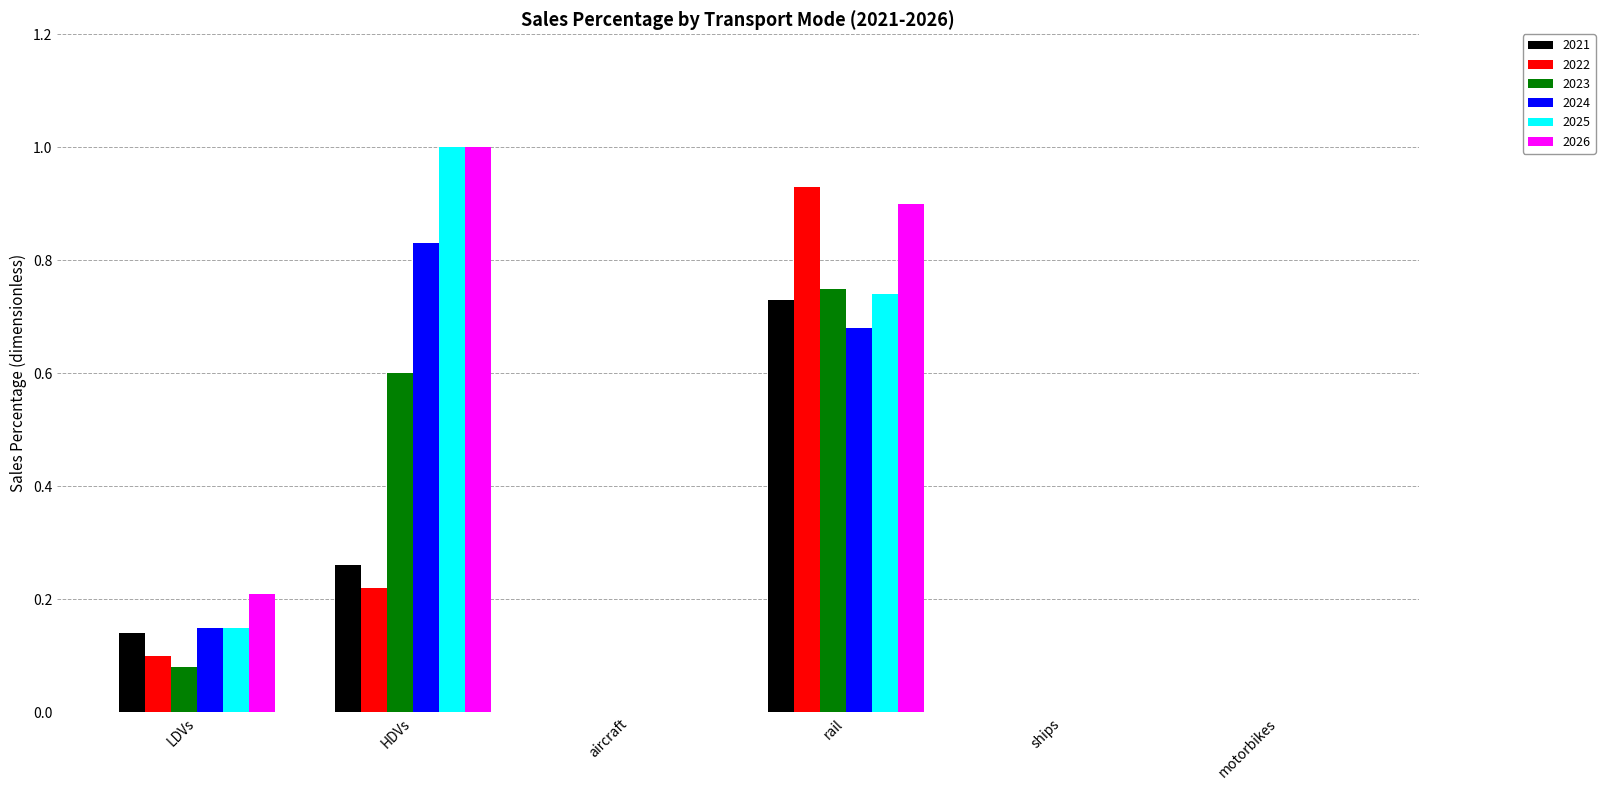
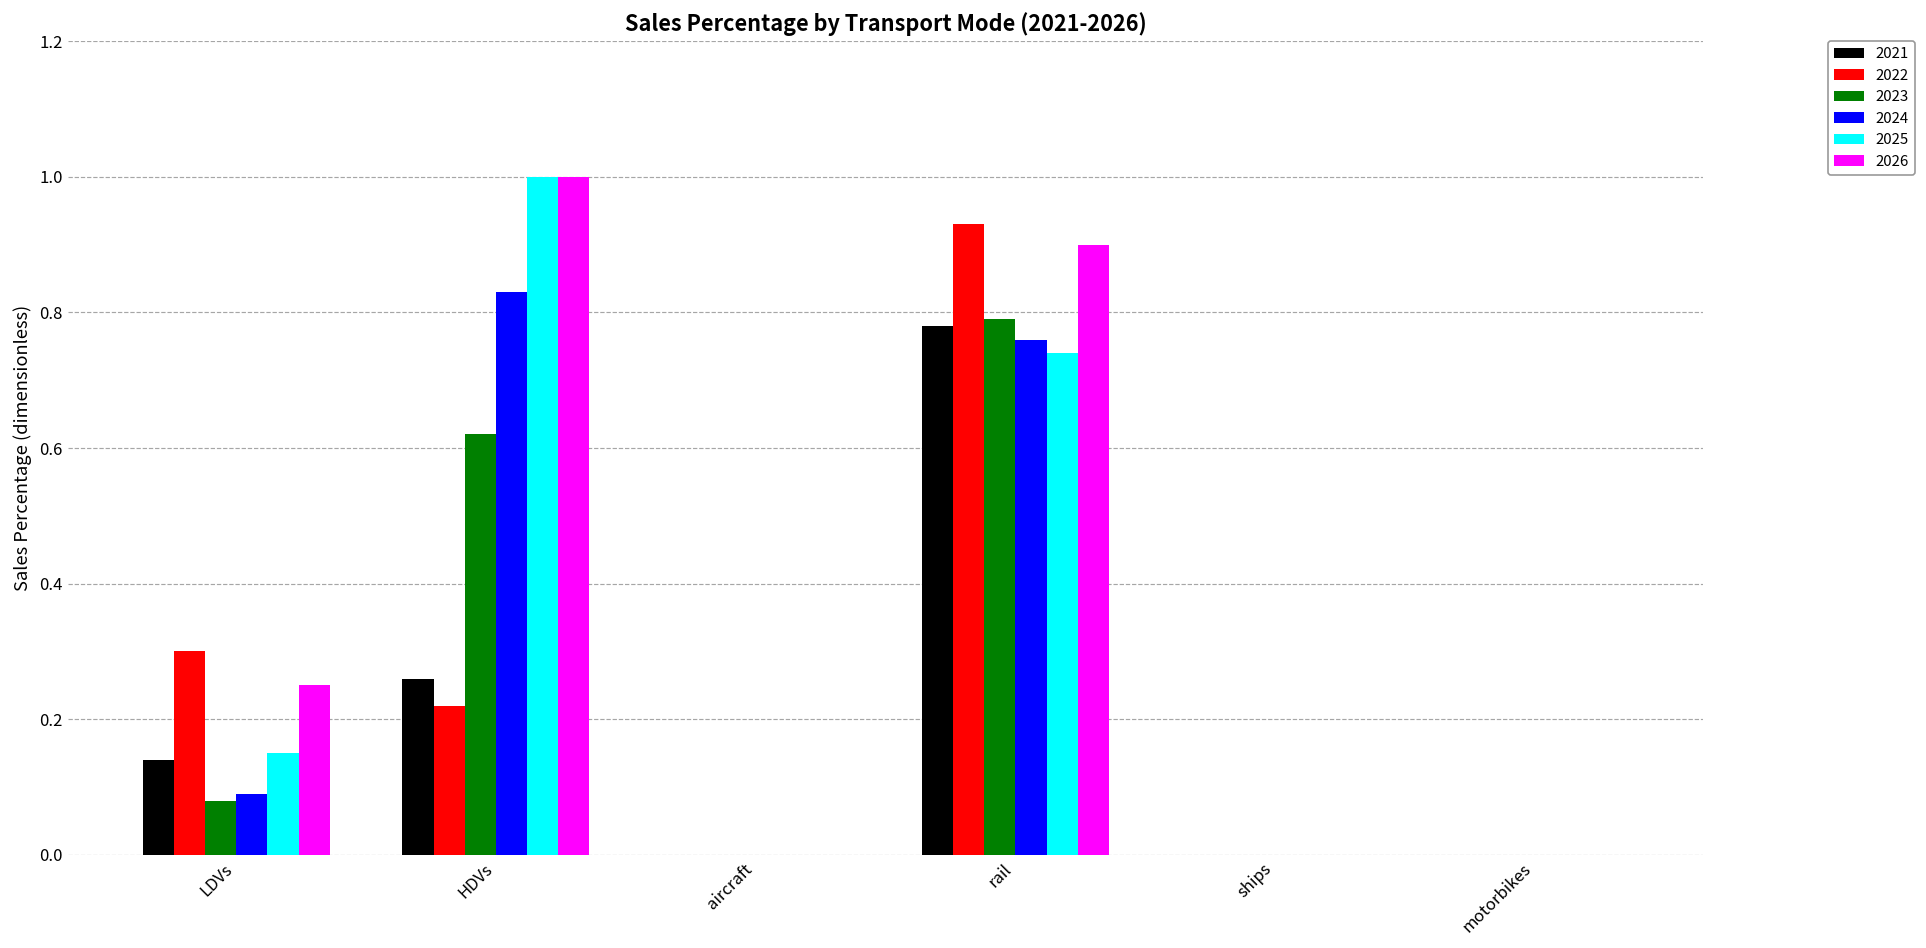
2022, LDVs: 0.1 -> 0.3
2024, LDVs: 0.15 -> 0.09
2026, LDVs: 0.21 -> 0.25
2023, HDVs: 0.60 -> 0.62
2021, rail: 0.73 -> 0.78
2023, rail: 0.75 -> 0.79
2024, rail: 0.68 -> 0.76
